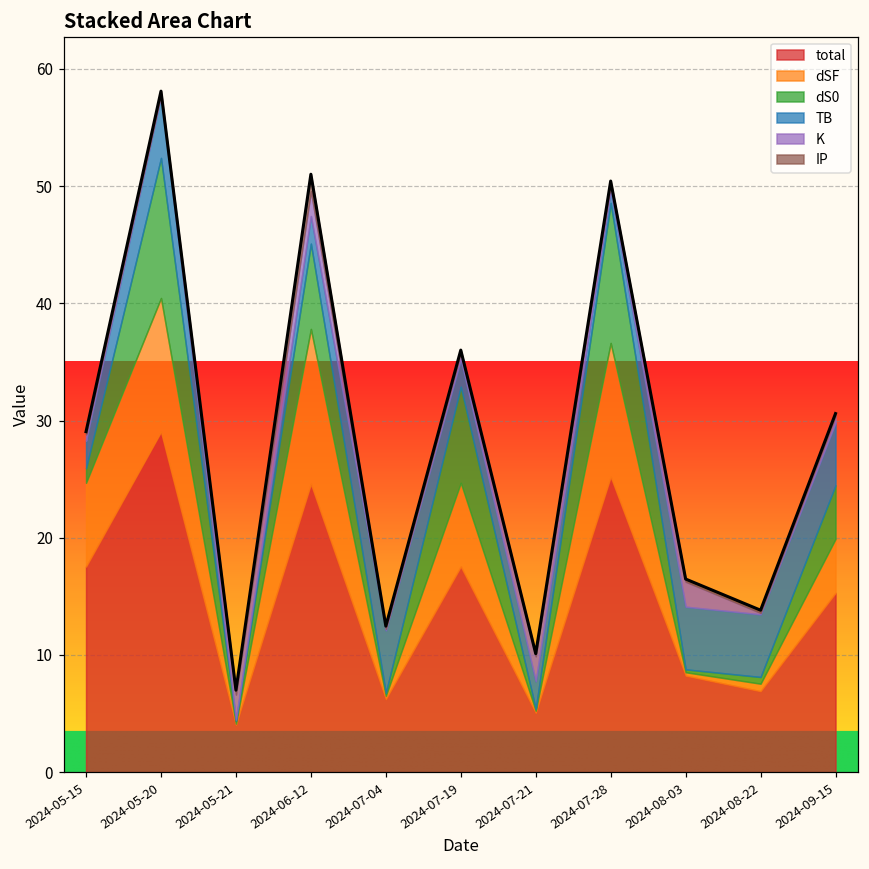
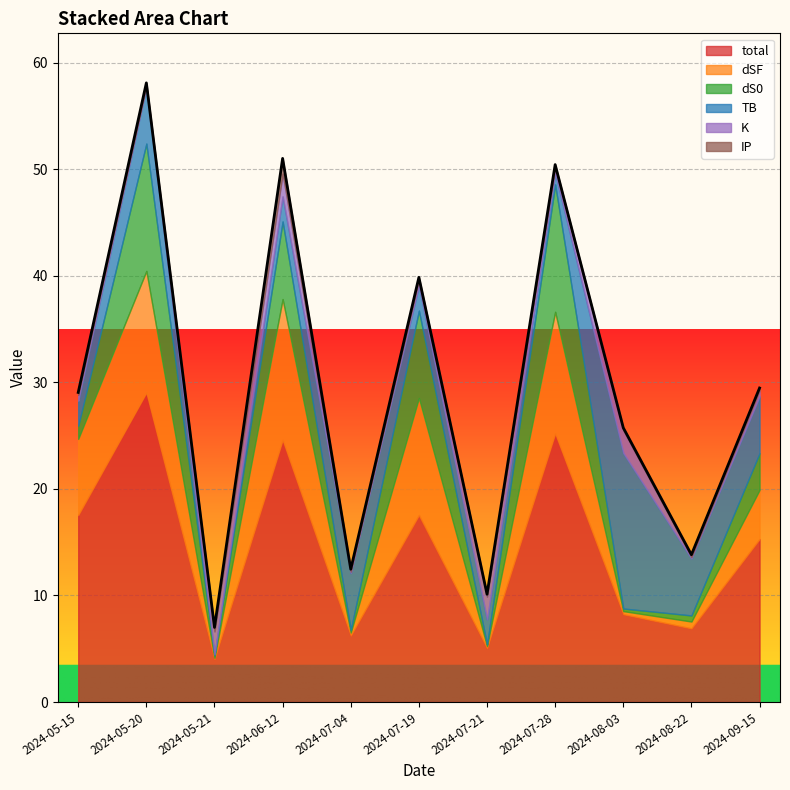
dSF, 2024-07-19: 7.1 -> 11.0
TB, 2024-08-03: 5.3 -> 14.6
dS0, 2024-09-15: 4.6 -> 3.4
